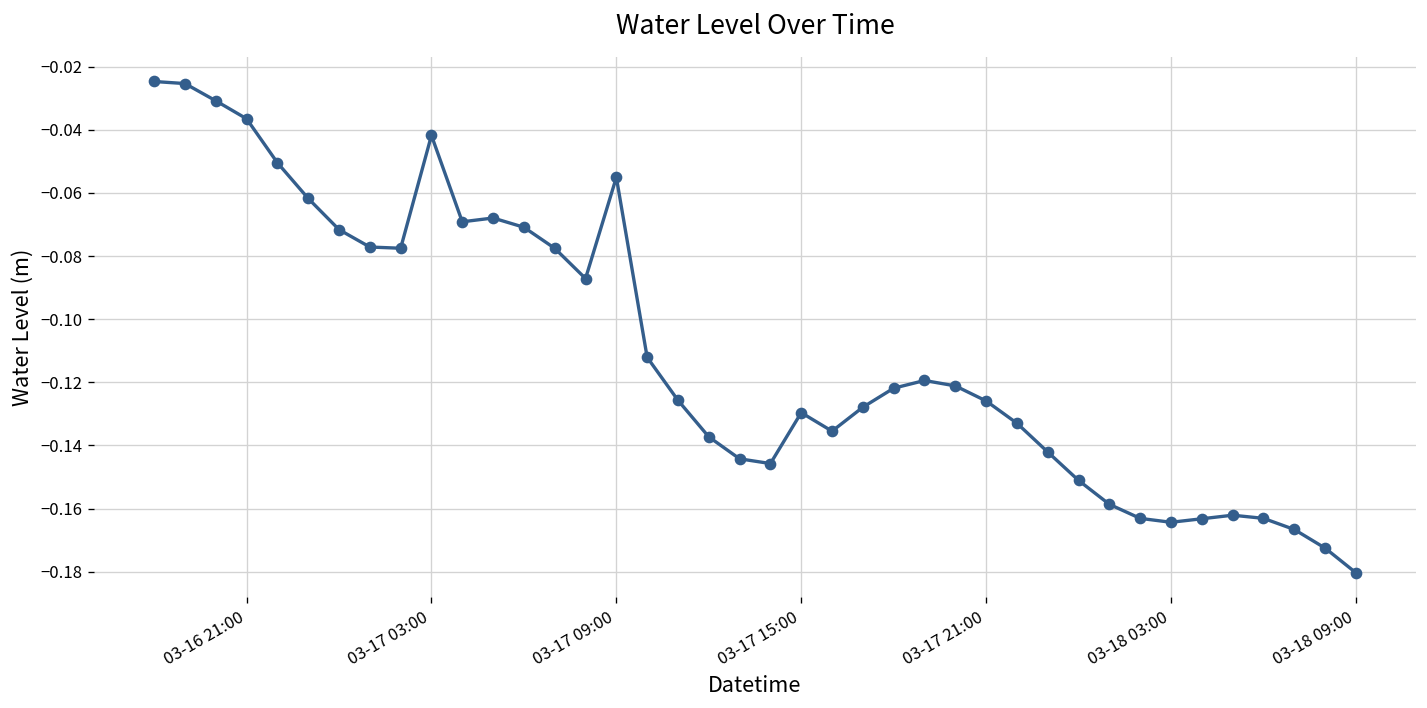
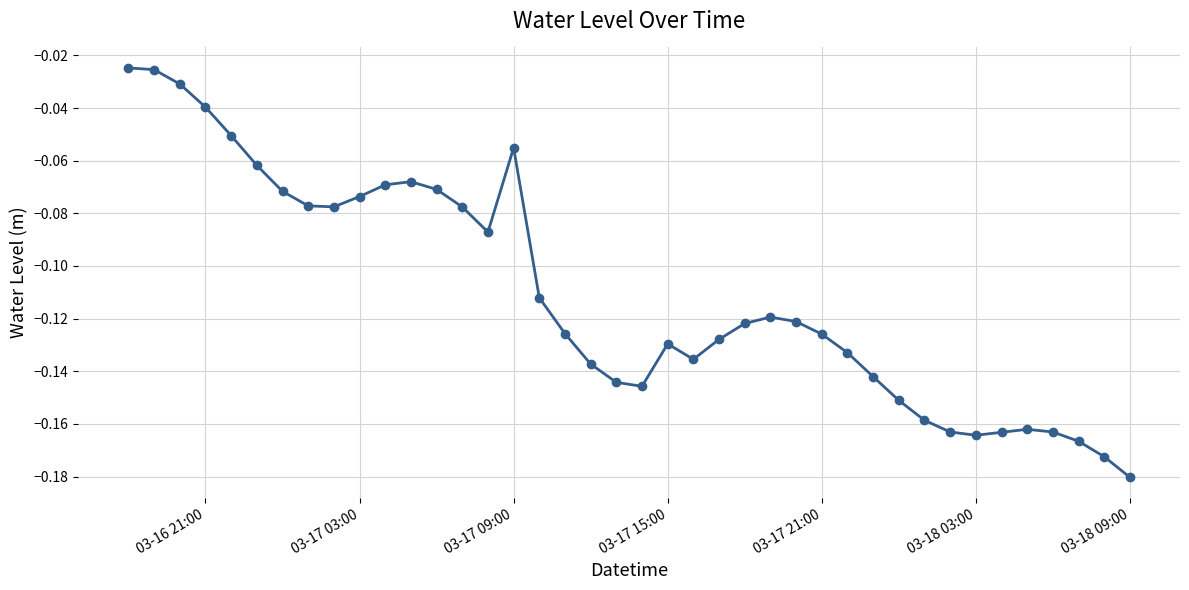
03-16 21:00: -0.037 -> -0.040
03-17 03:00: -0.042 -> -0.074
